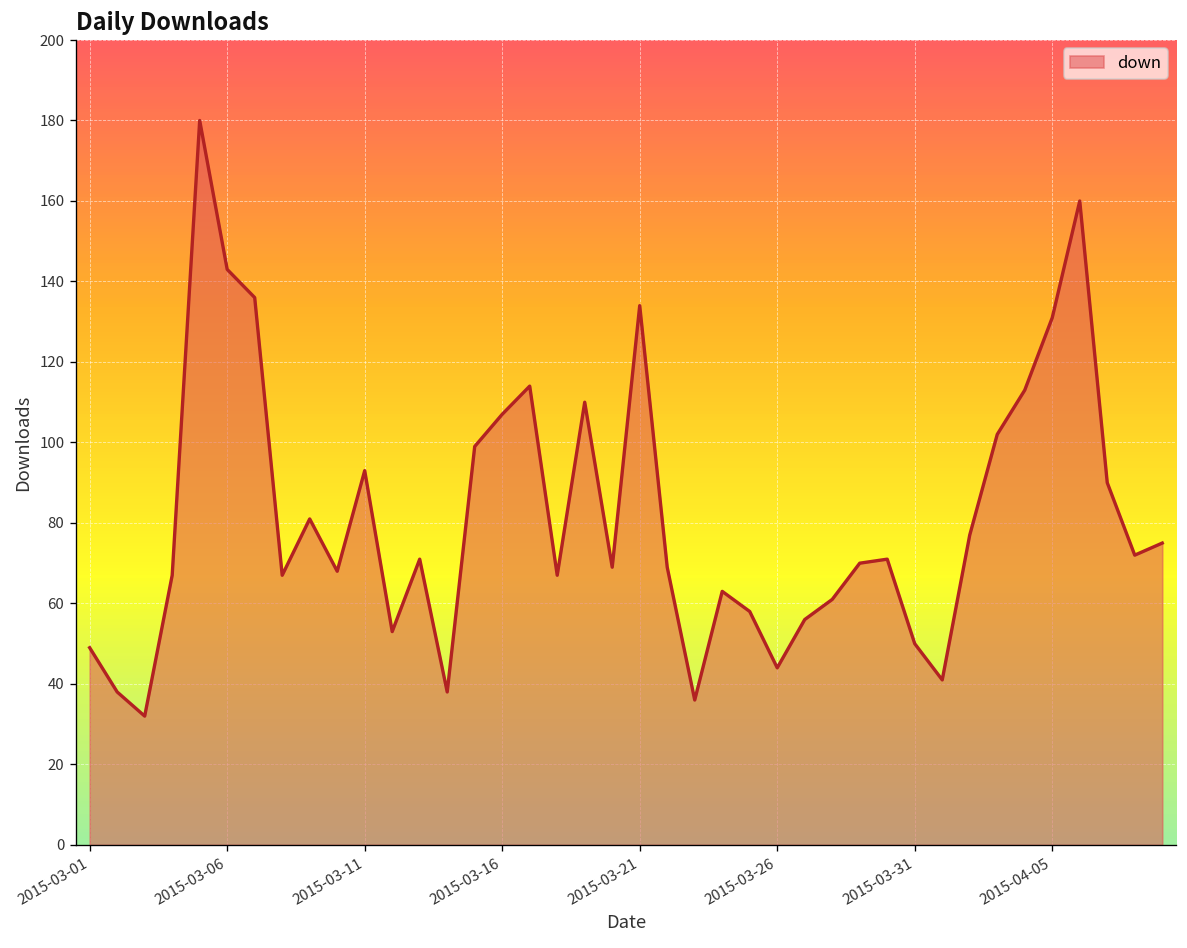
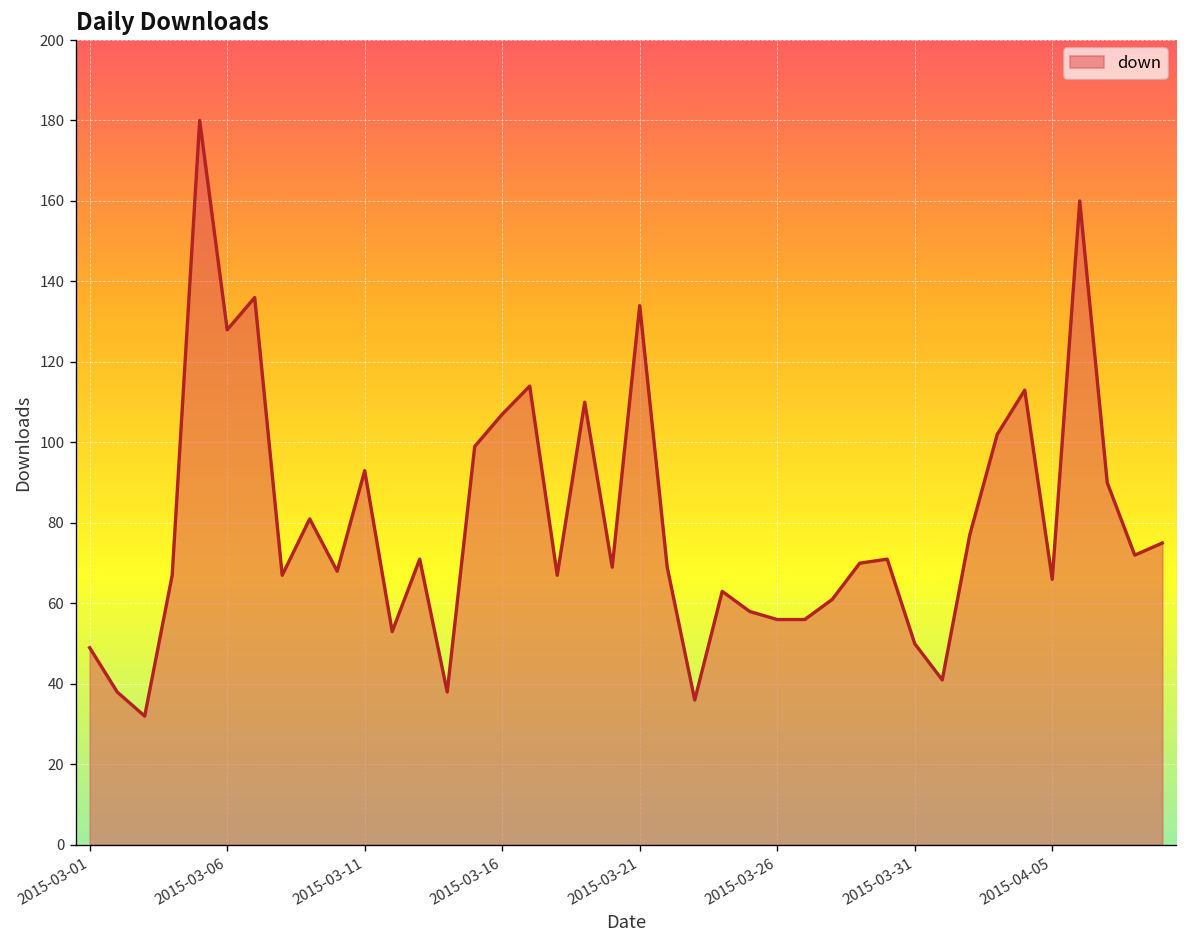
2015-03-06: 143 -> 128
2015-03-26: 44 -> 56
2015-04-05: 131 -> 66
